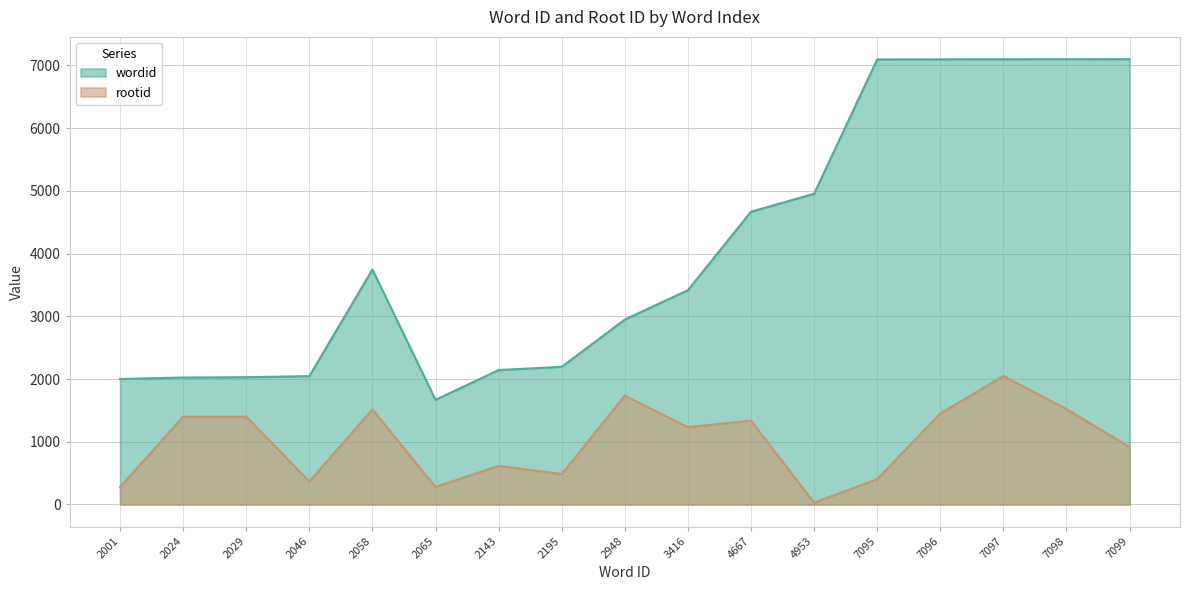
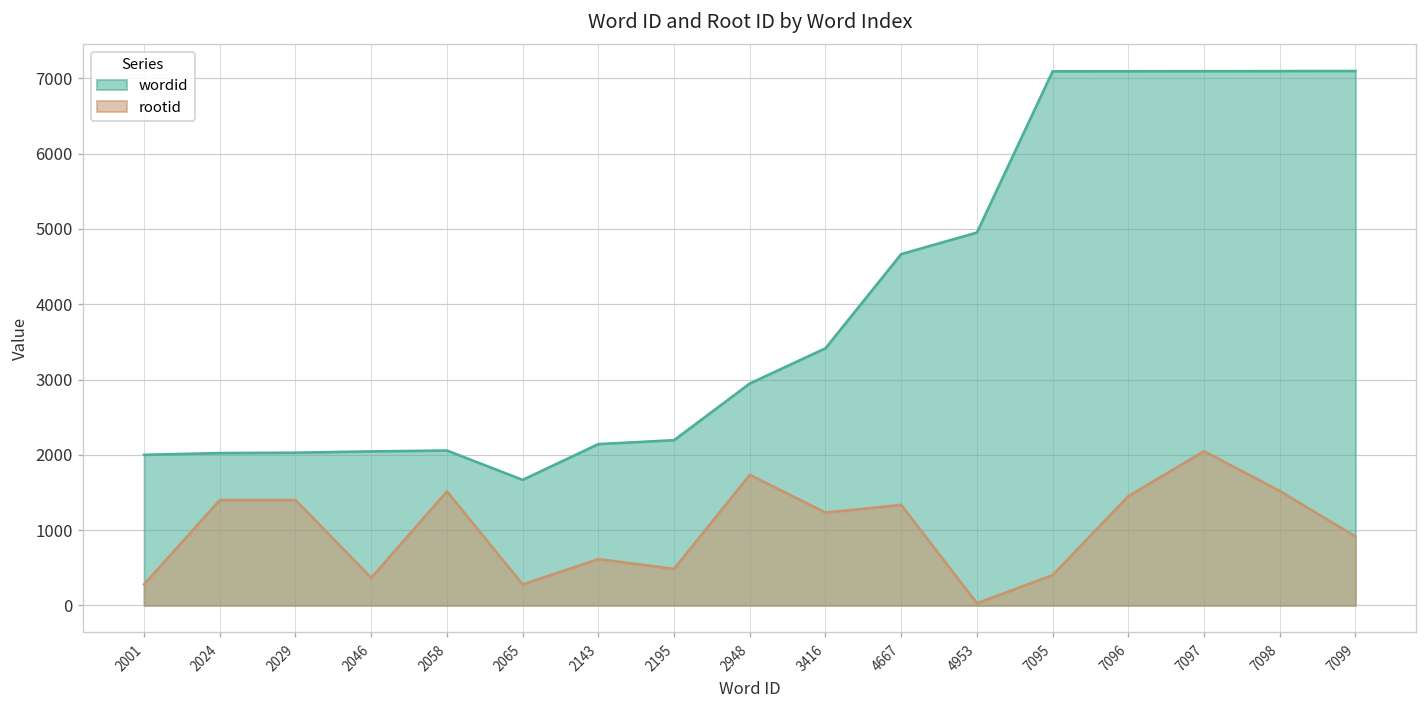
wordid, 2058: 3700 -> 2100
